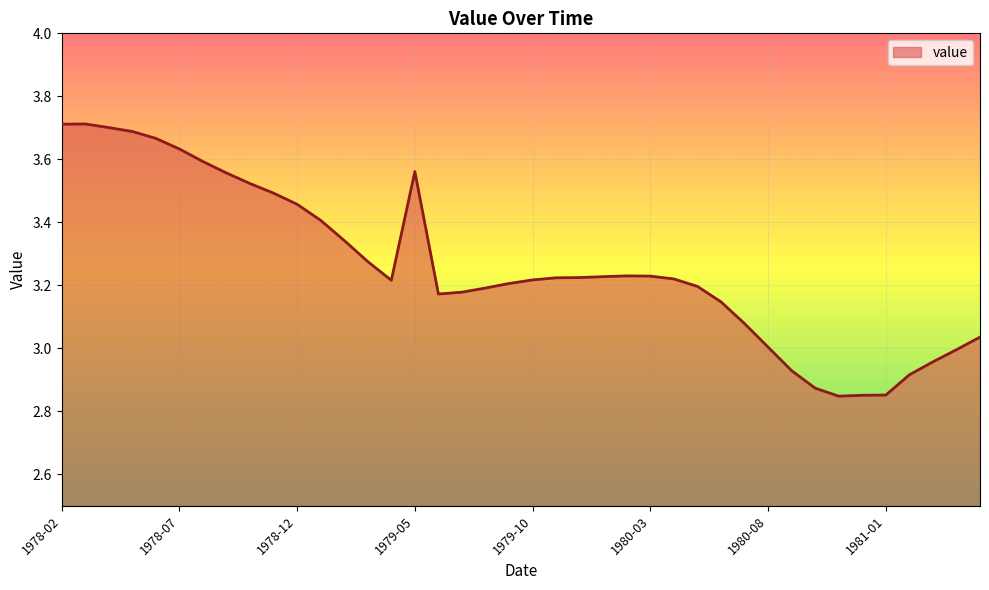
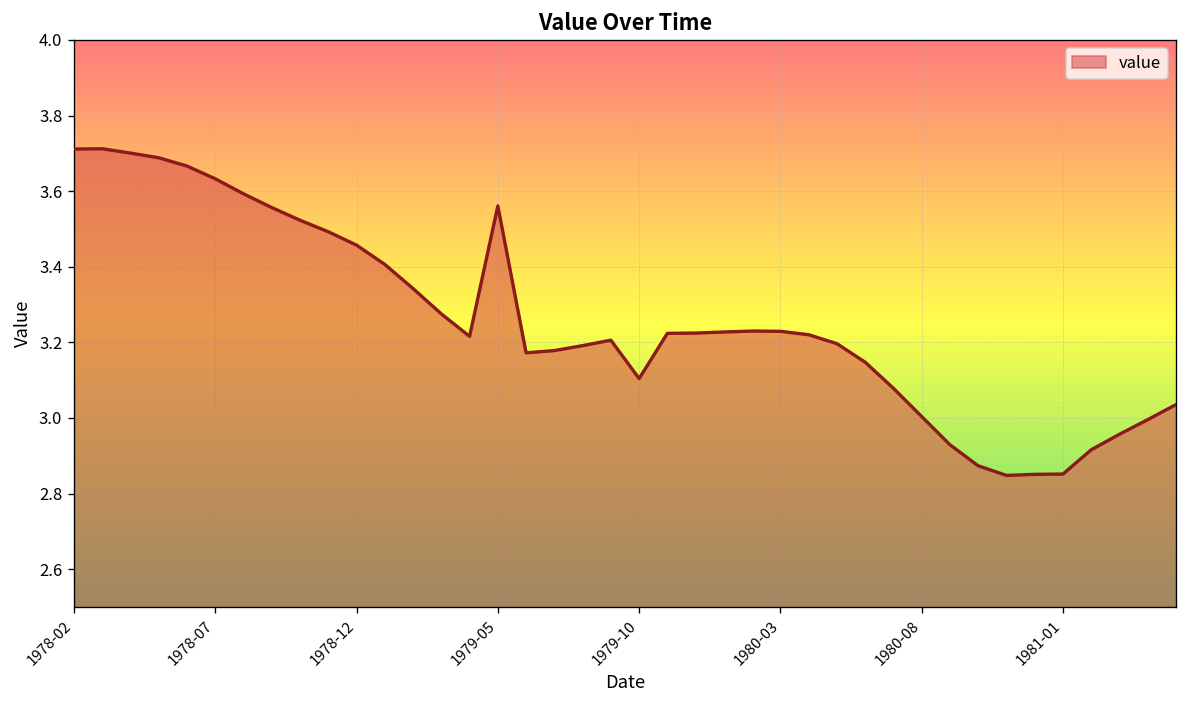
1979-10: 3.22 -> 3.10
